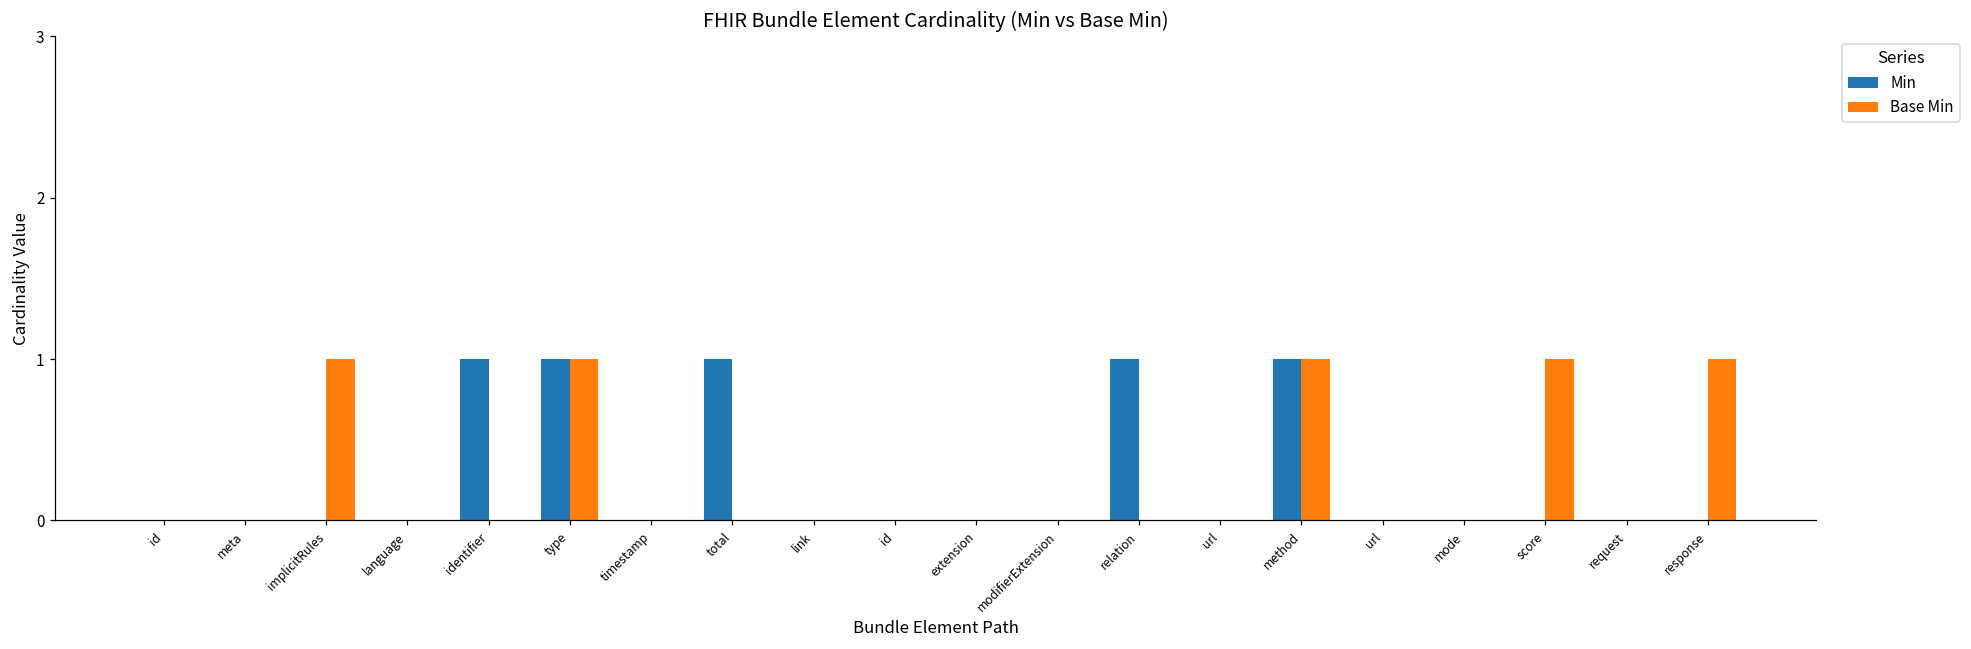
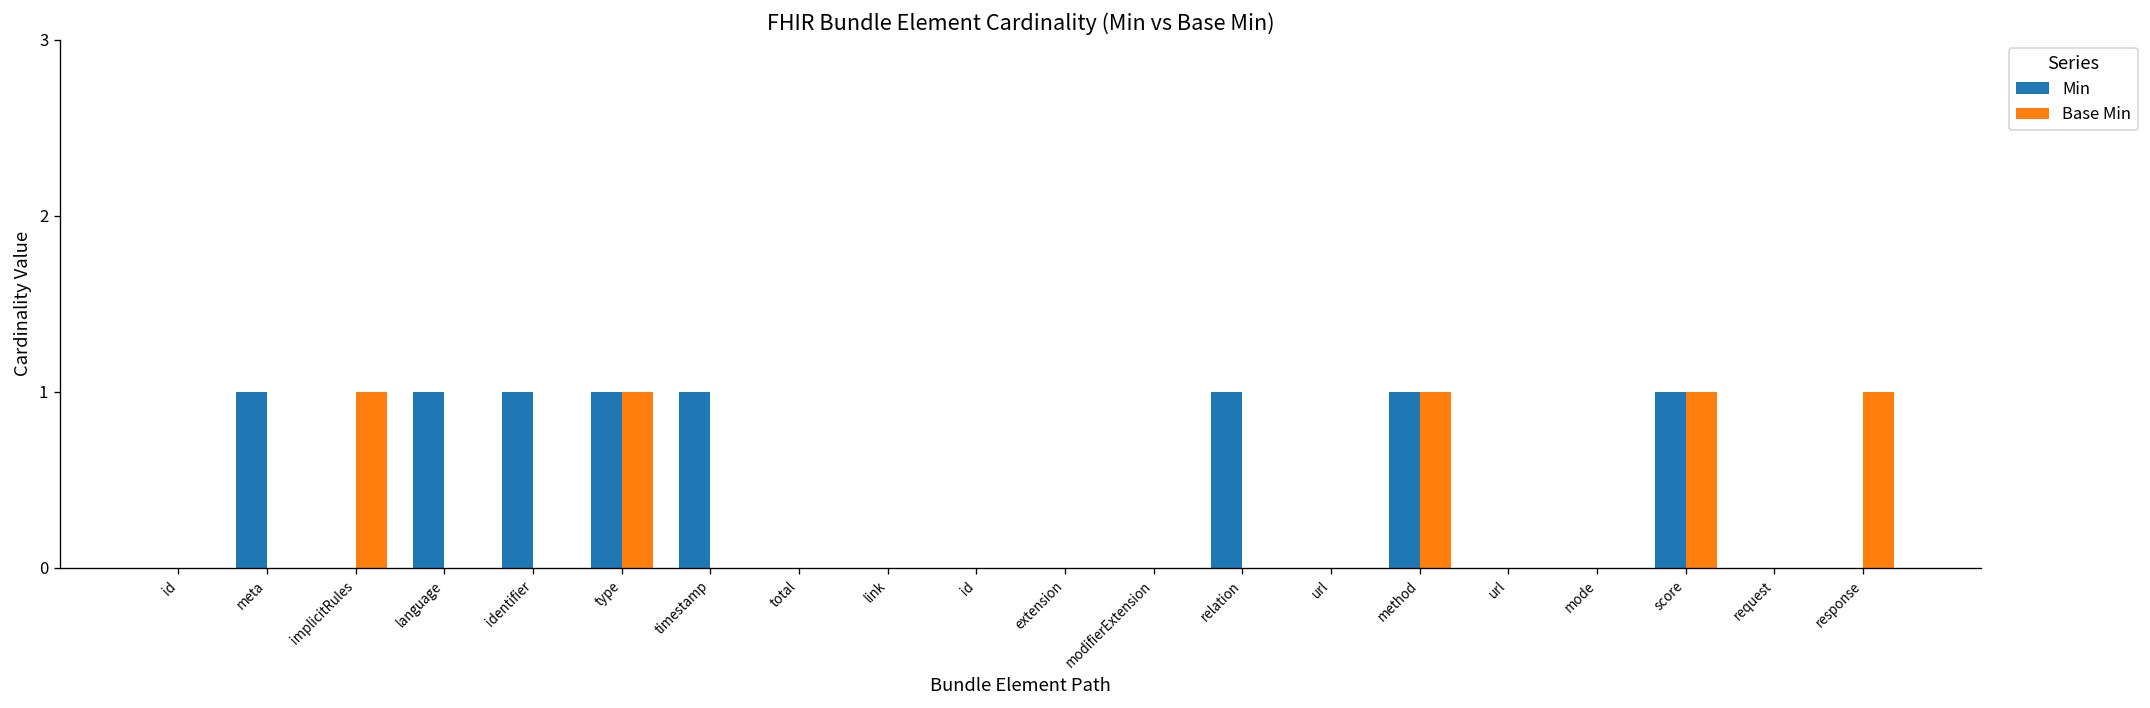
Min, meta: 0 -> 1
Min, language: 0 -> 1
Min, timestamp: 0 -> 1
Min, total: 1 -> 0
Min, score: 0 -> 1
